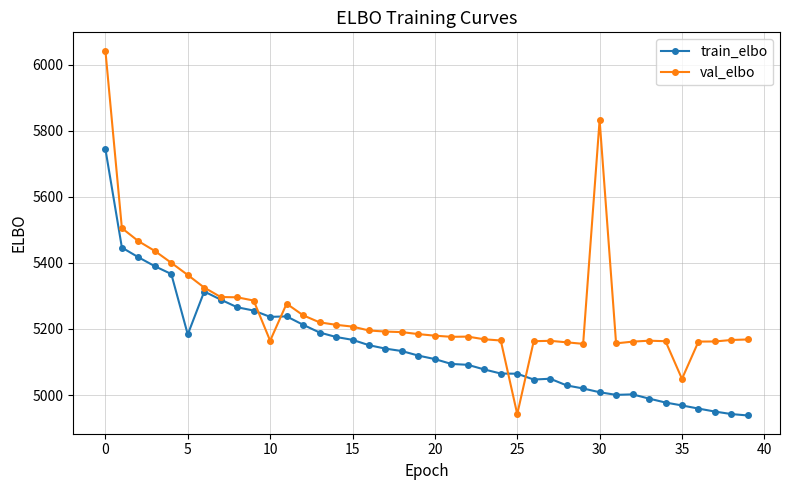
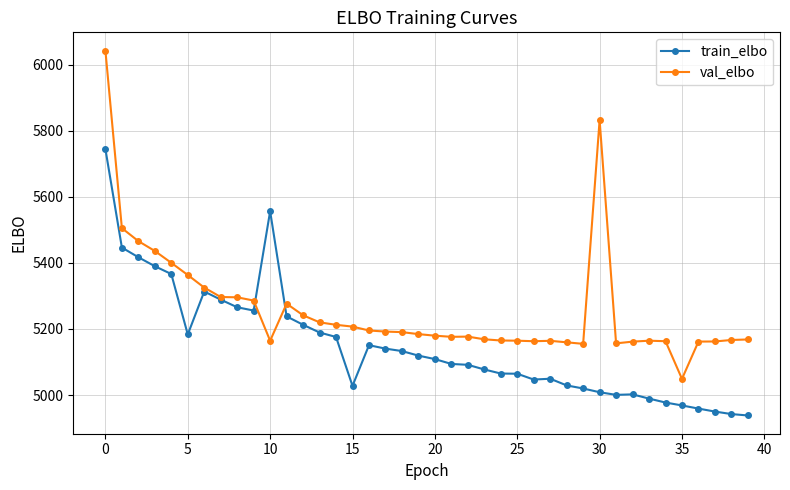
train_elbo, 10: 5240 -> 5560
train_elbo, 15: 5170 -> 5030
val_elbo, 25: 4940 -> 5160
